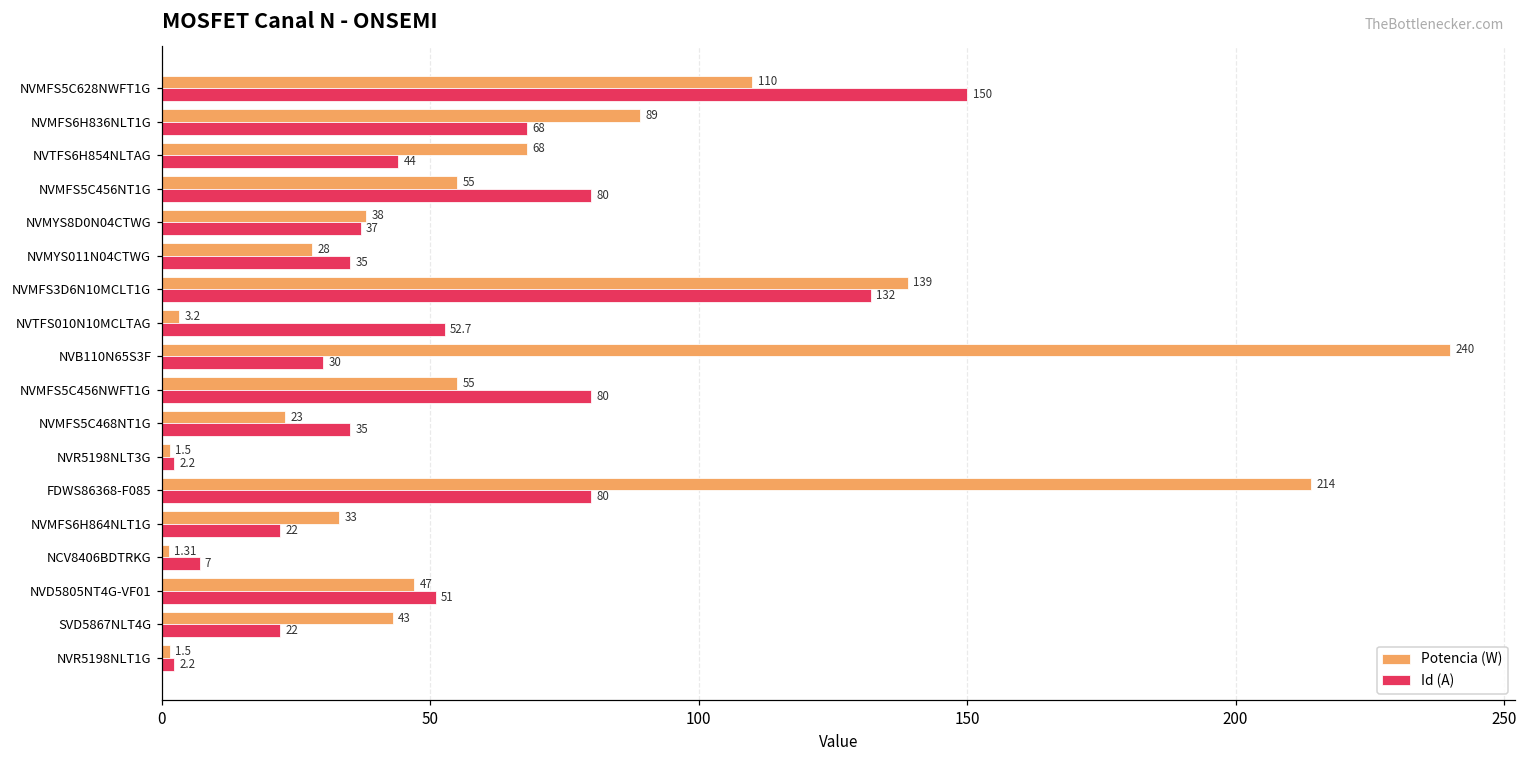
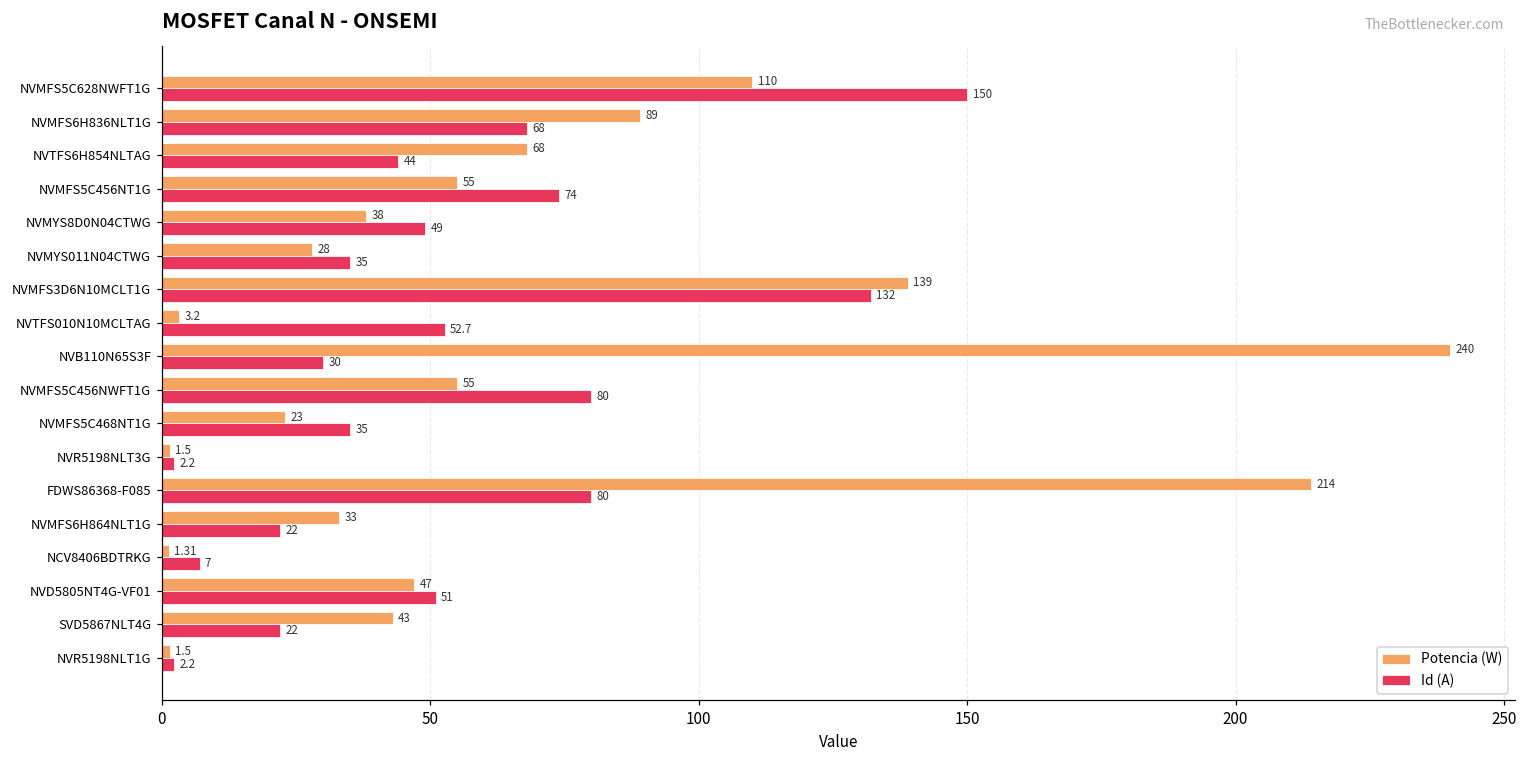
Id (A), NVMFS5C456NT1G: 80 -> 74
Id (A), NVMYS8D0N04CTWG: 37 -> 49
